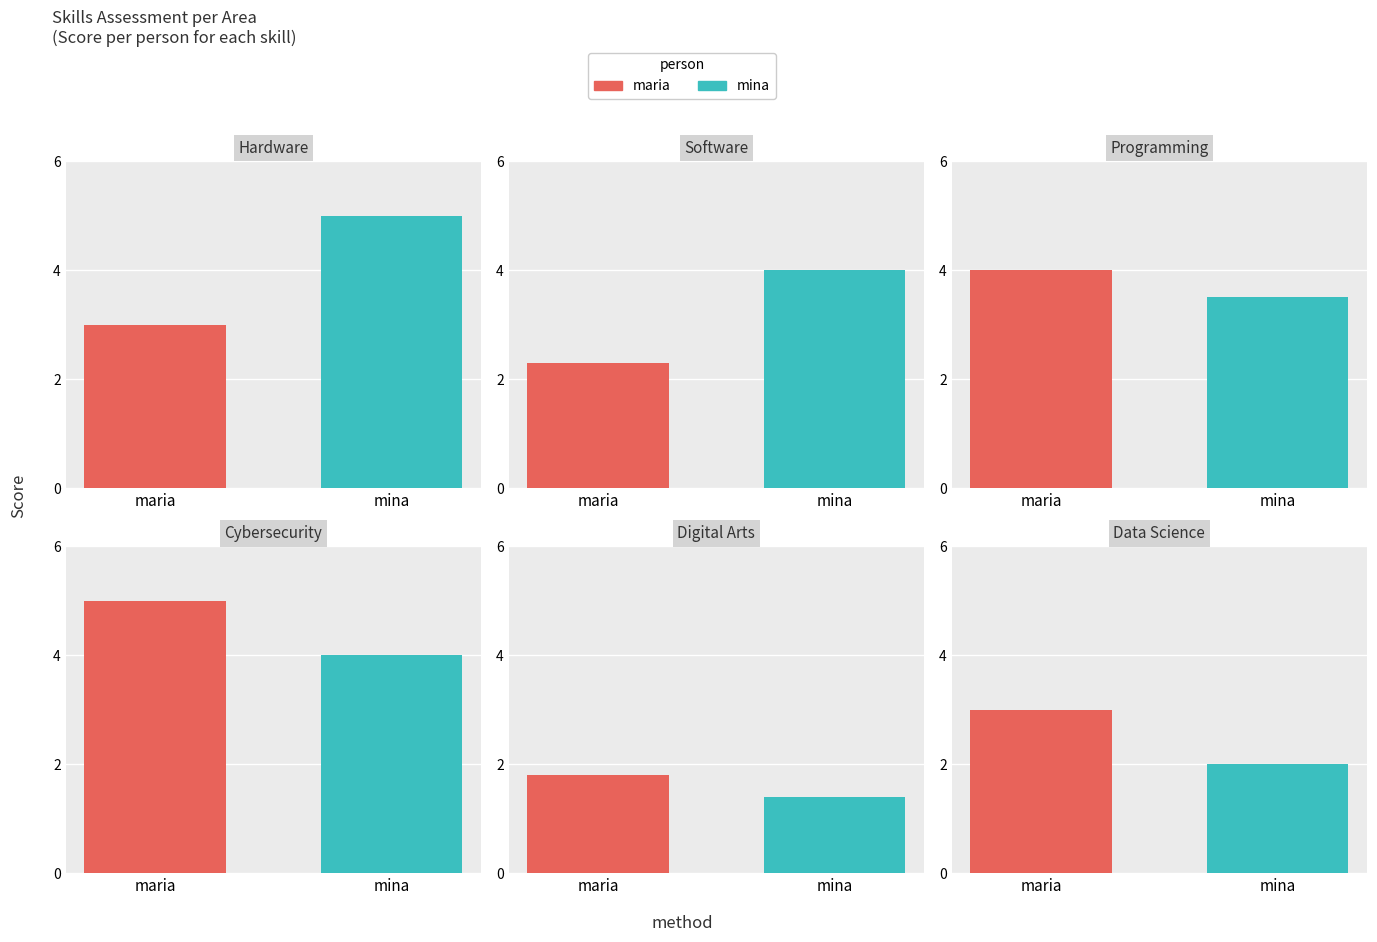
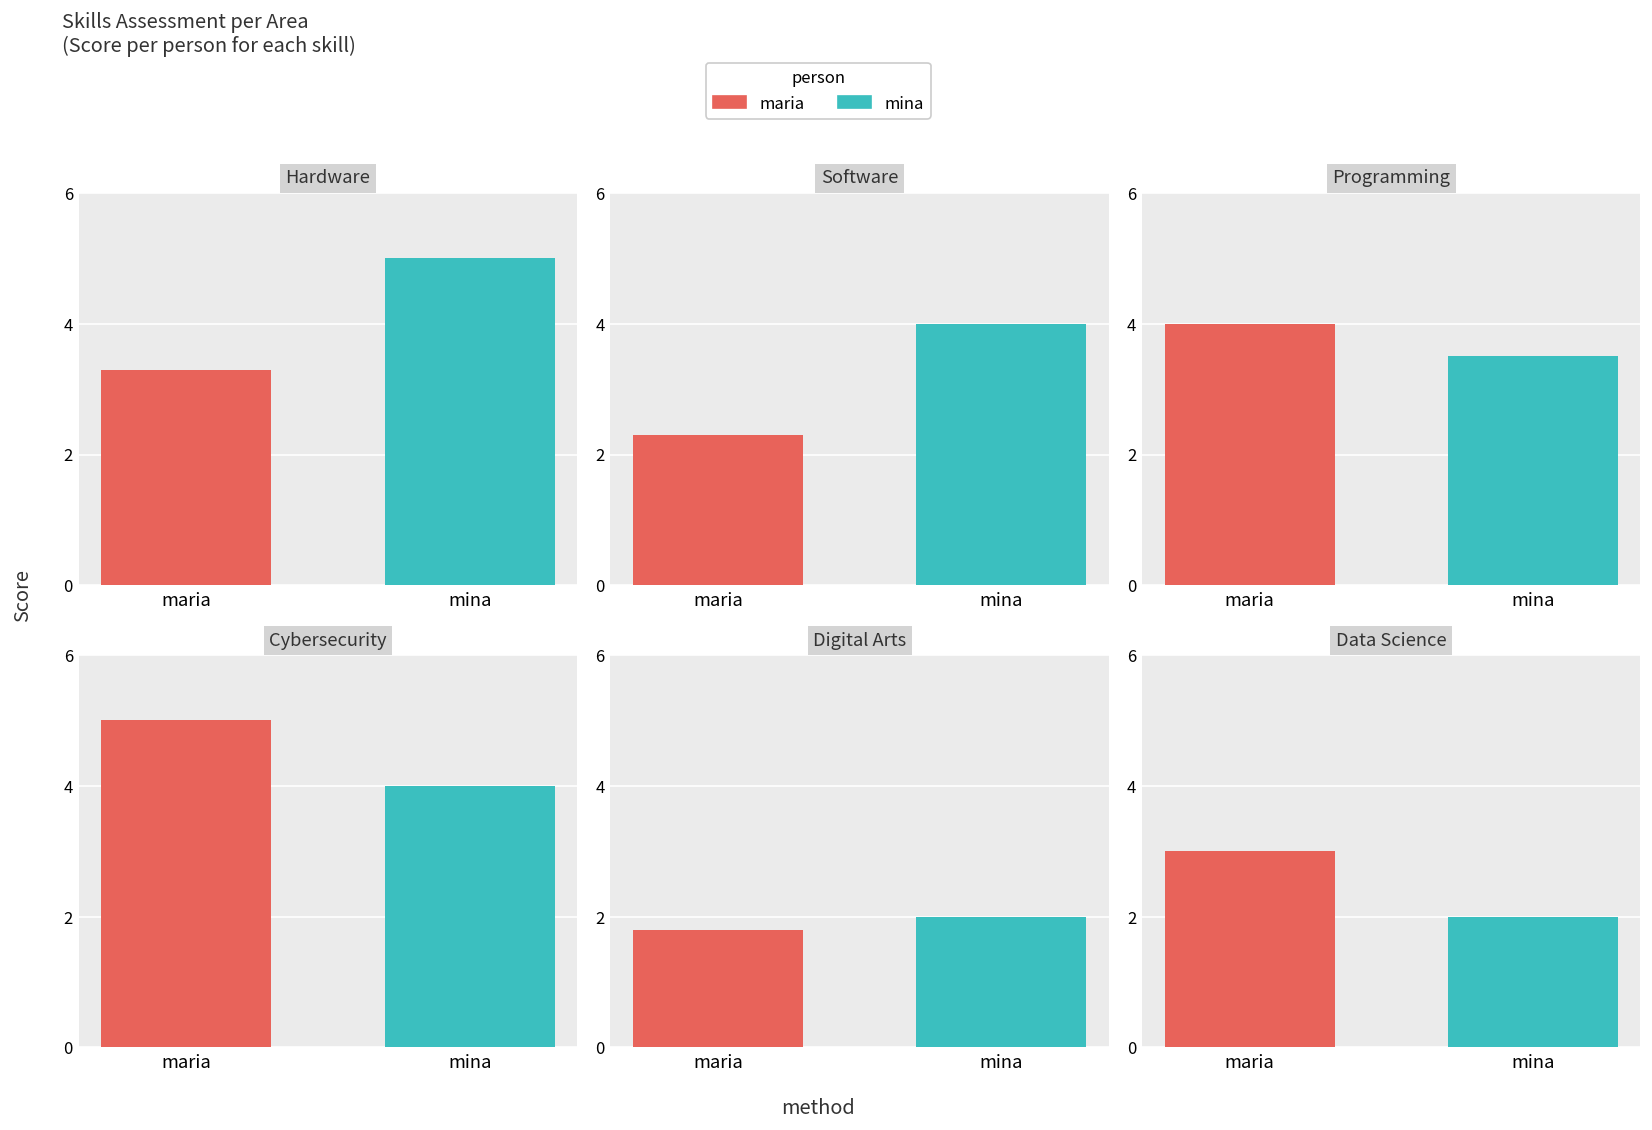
Hardware, maria: 3.0 -> 3.3
Digital Arts, mina: 1.4 -> 2.0
